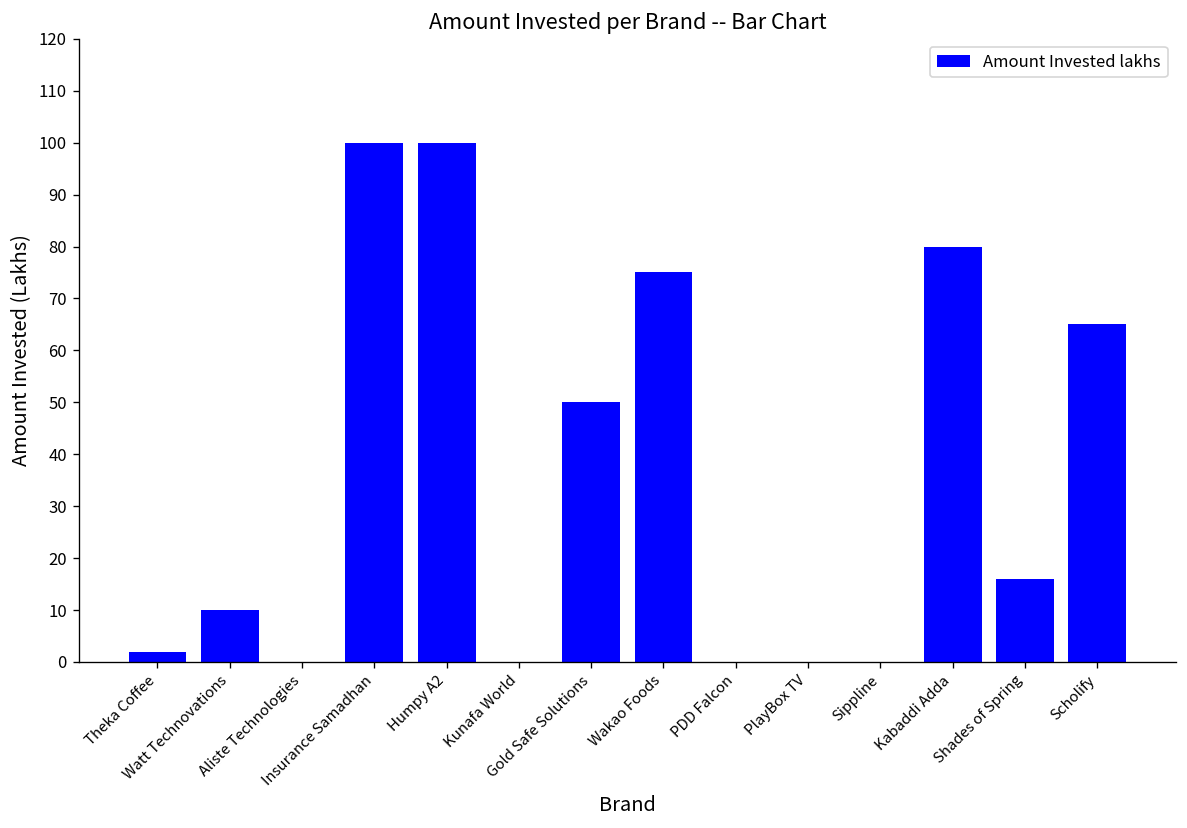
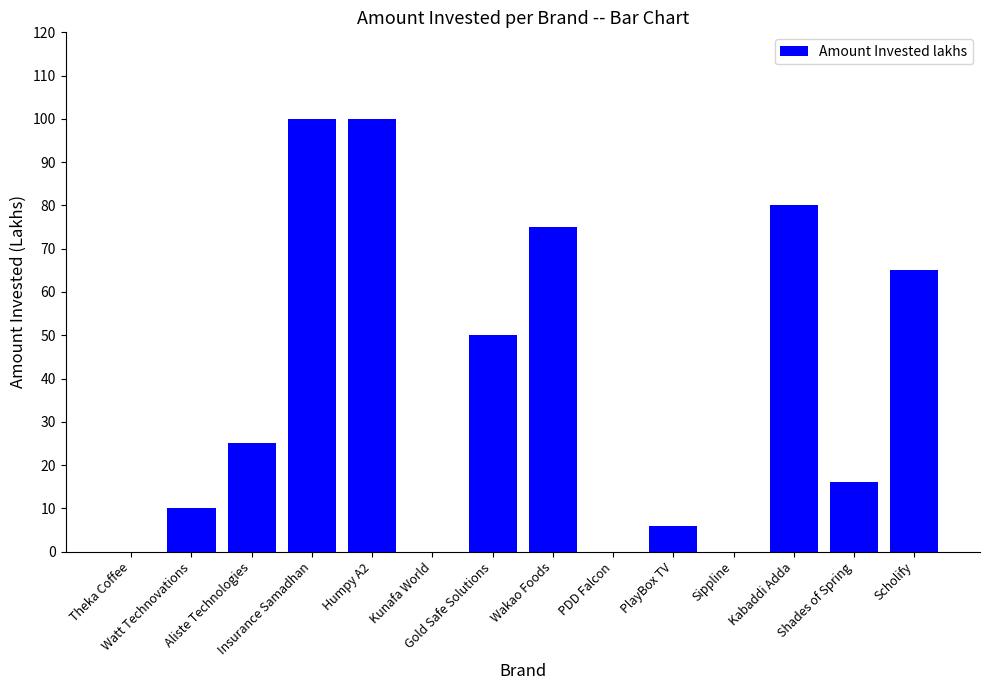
Theka Coffee: 2 -> 0
Aliste Technologies: 0 -> 25
PlayBox TV: 0 -> 6
